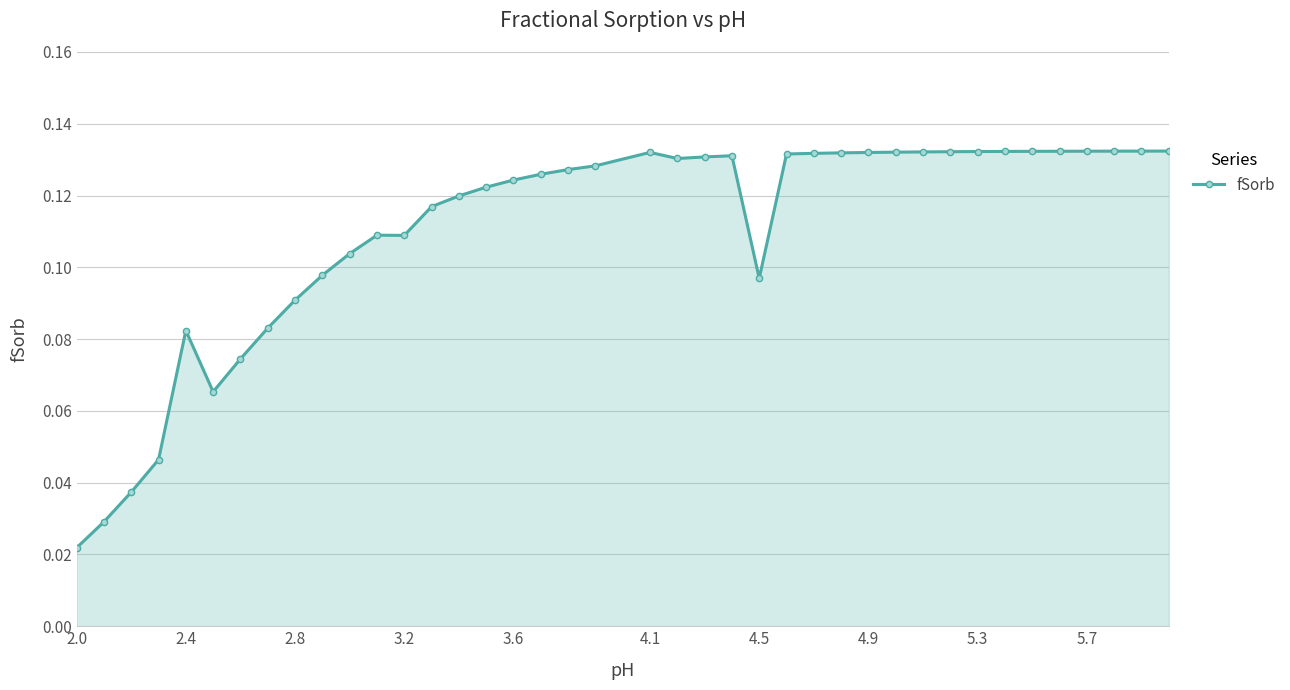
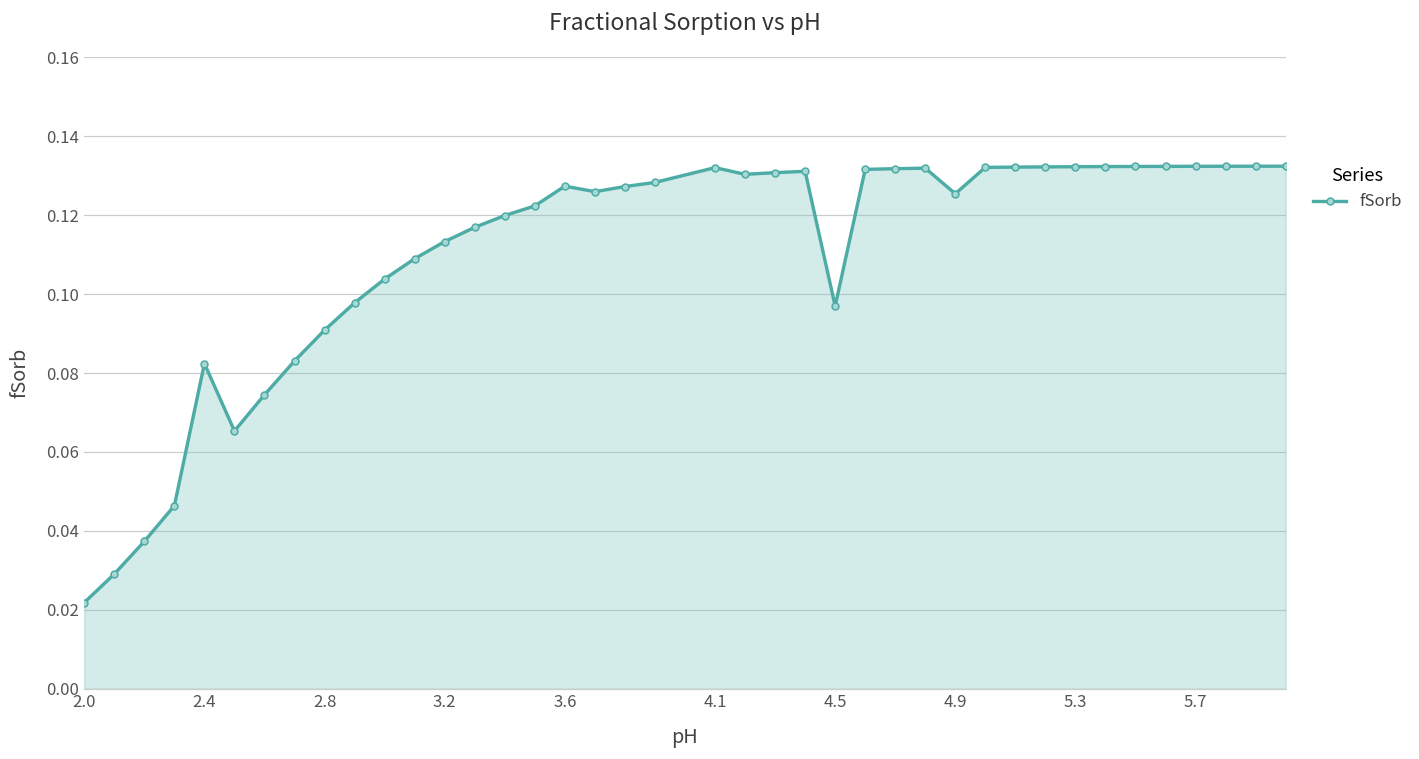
3.2: 0.109 -> 0.113
3.6: 0.124 -> 0.127
4.9: 0.132 -> 0.125
